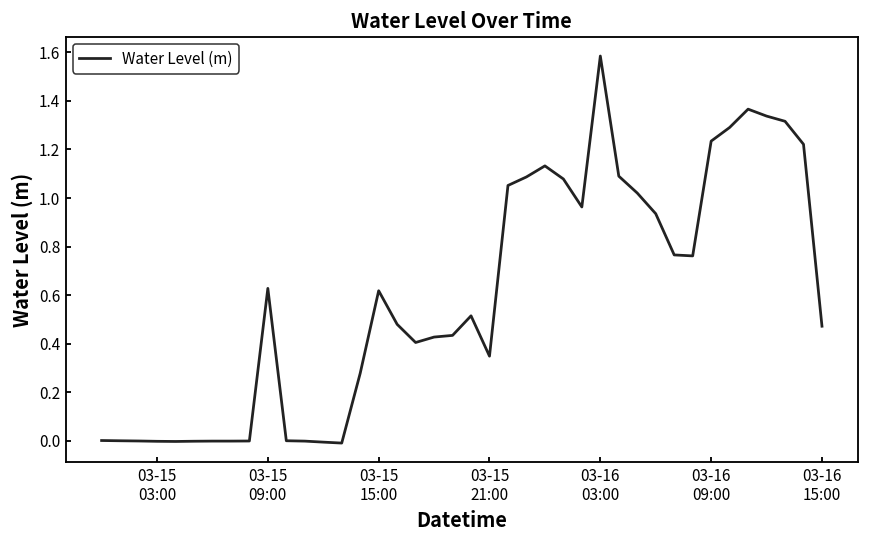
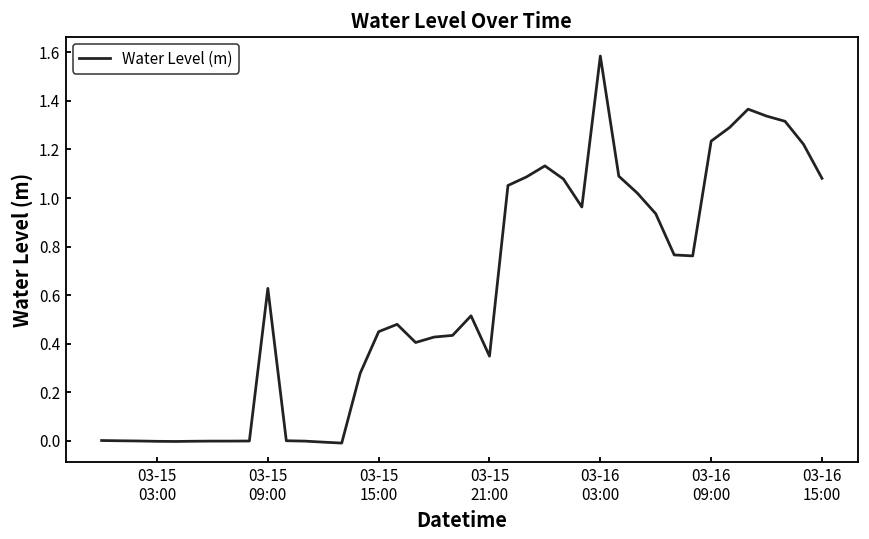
03-15 15:00: 0.62 -> 0.45
03-16 15:00: 0.47 -> 1.08
